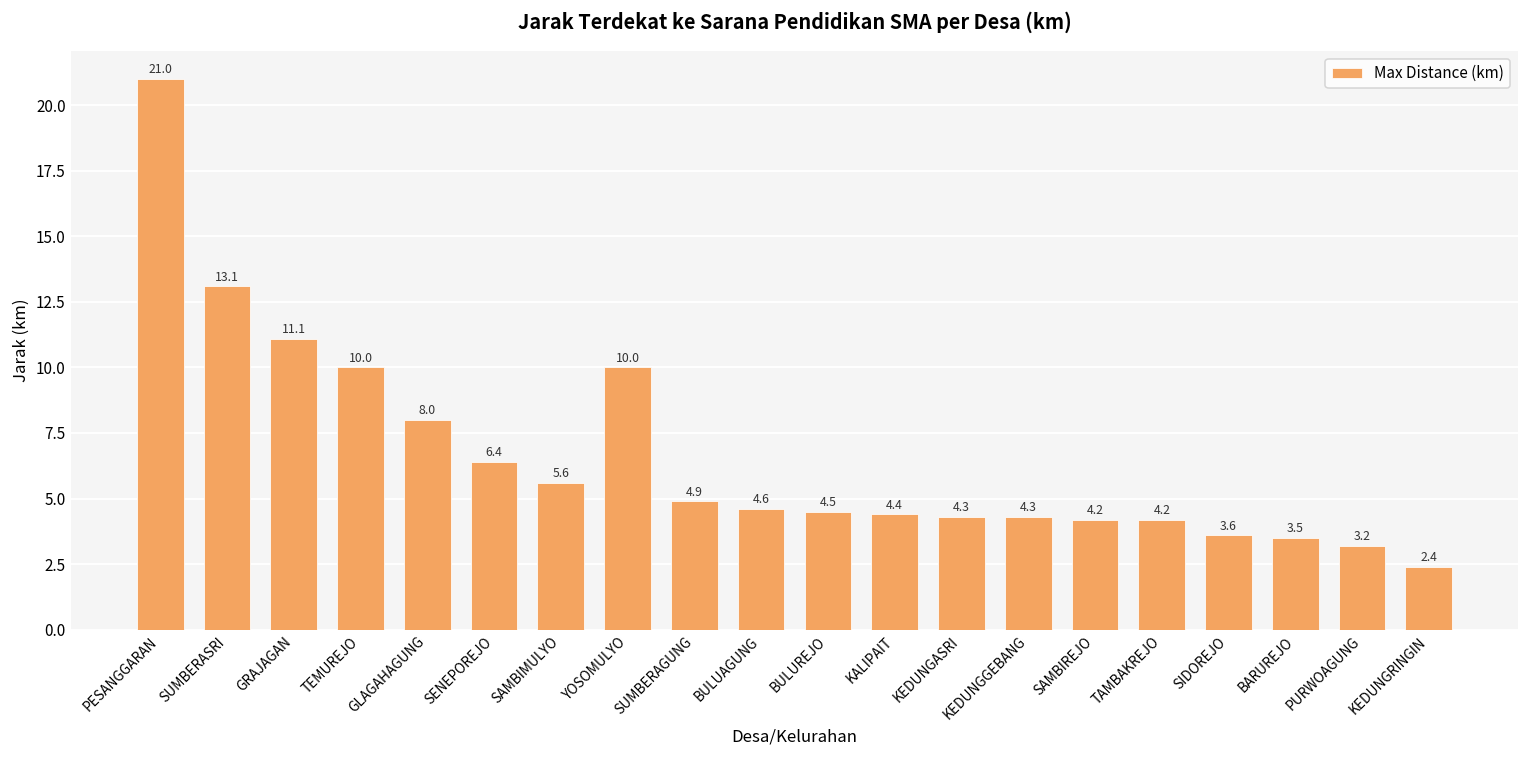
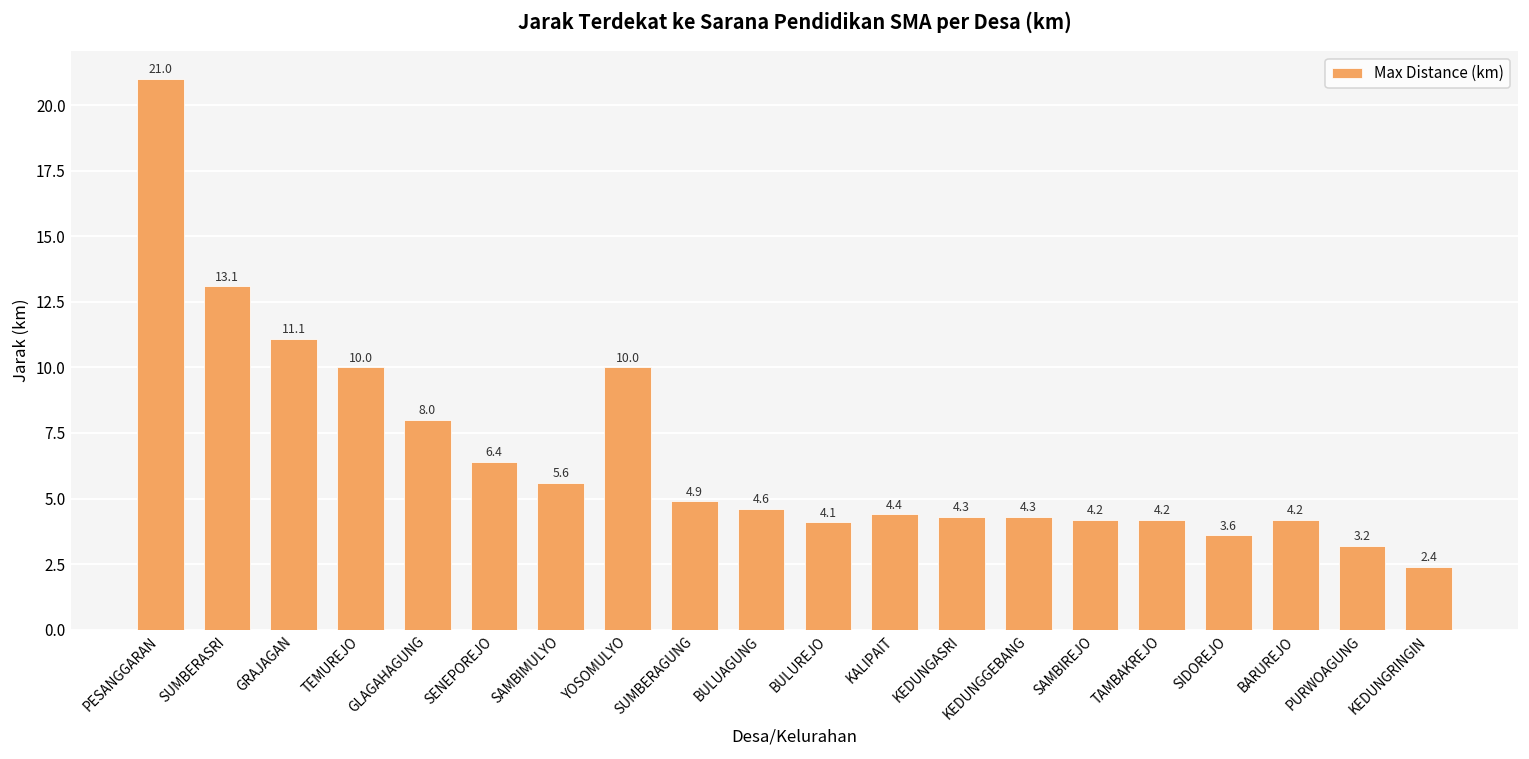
BULUREJO: 4.5 -> 4.1
BARUREJO: 3.5 -> 4.2
